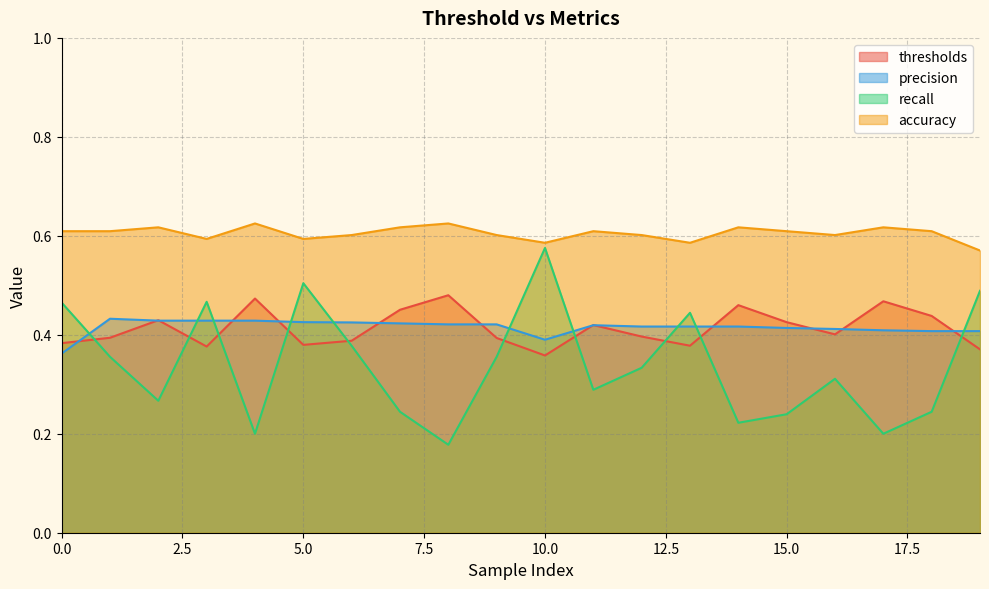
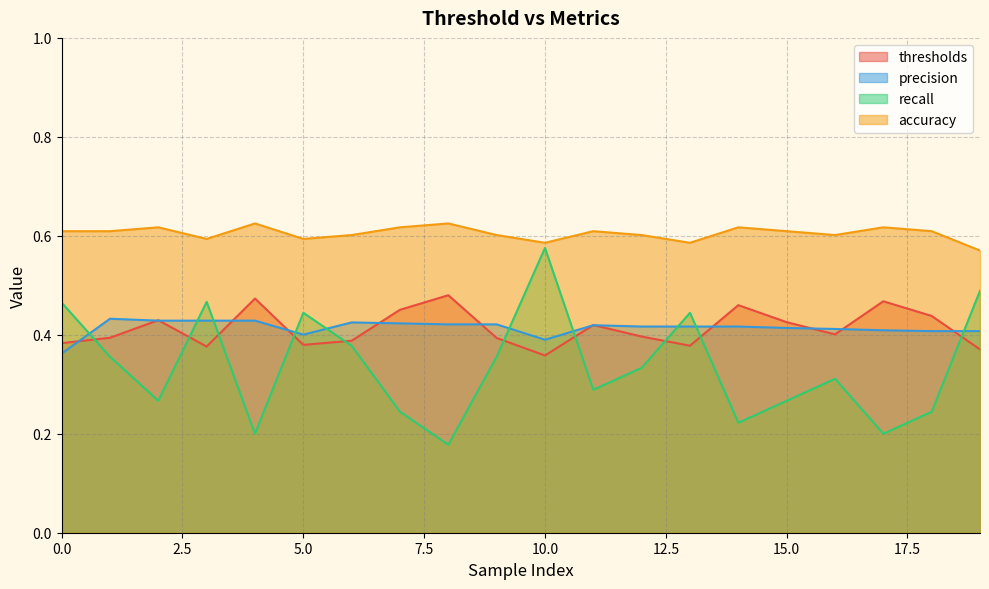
precision, 5.0: 0.43 -> 0.40
recall, 5.0: 0.50 -> 0.44
recall, 15.0: 0.24 -> 0.27
